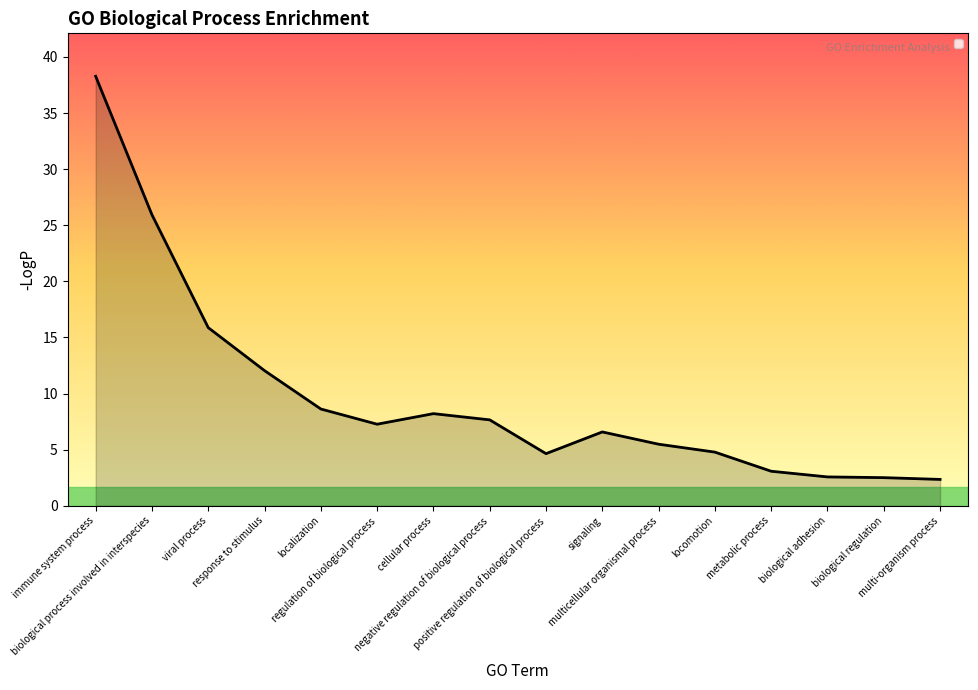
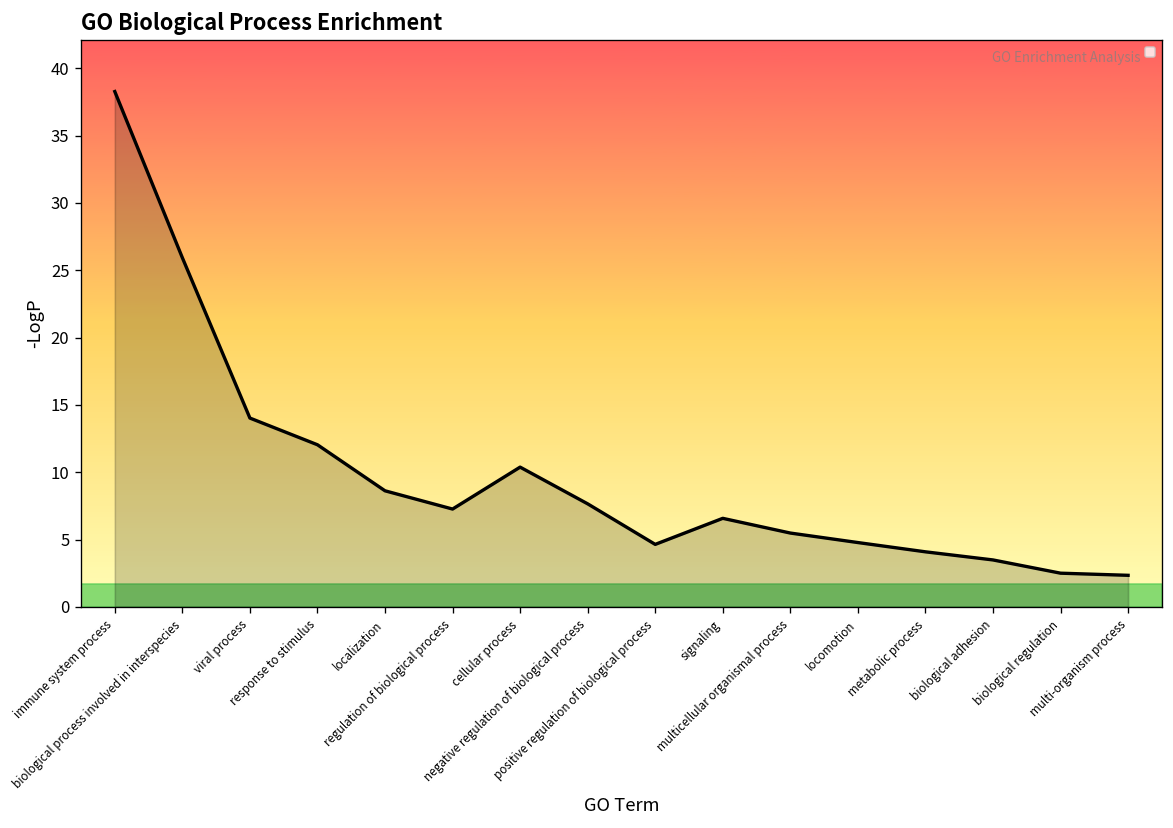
viral process: 15.9 -> 14.0
cellular process: 8.2 -> 10.4
metabolic process: 3.1 -> 4.1
biological adhesion: 2.6 -> 3.5
